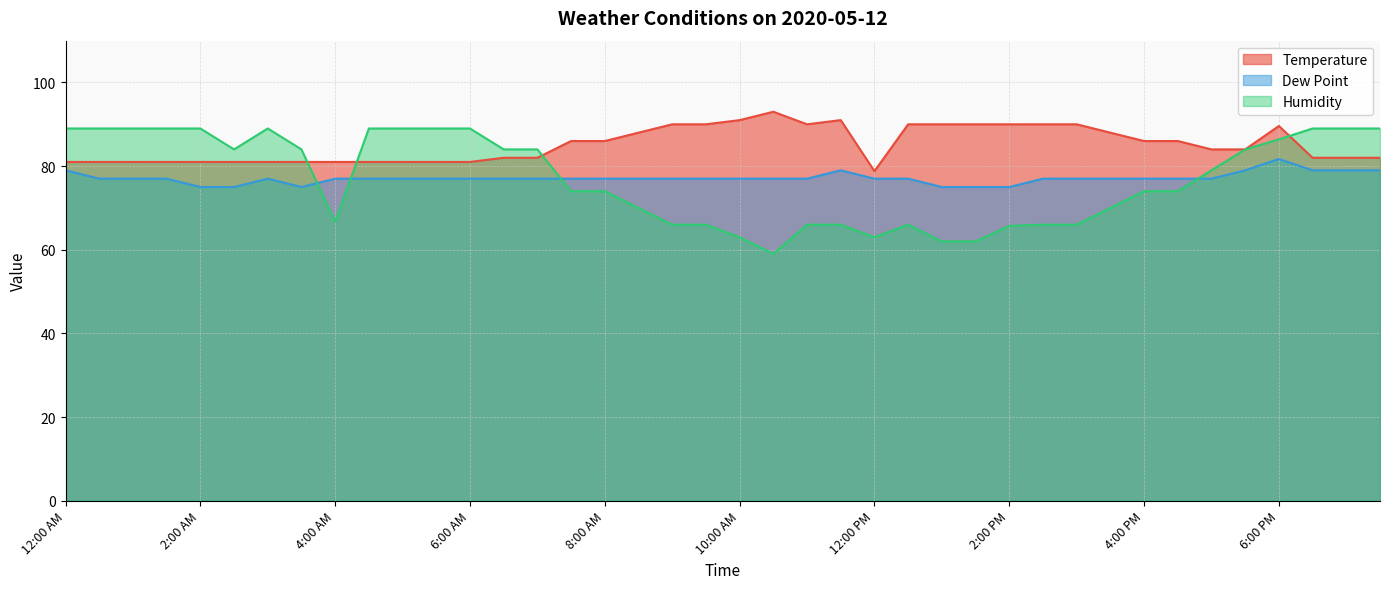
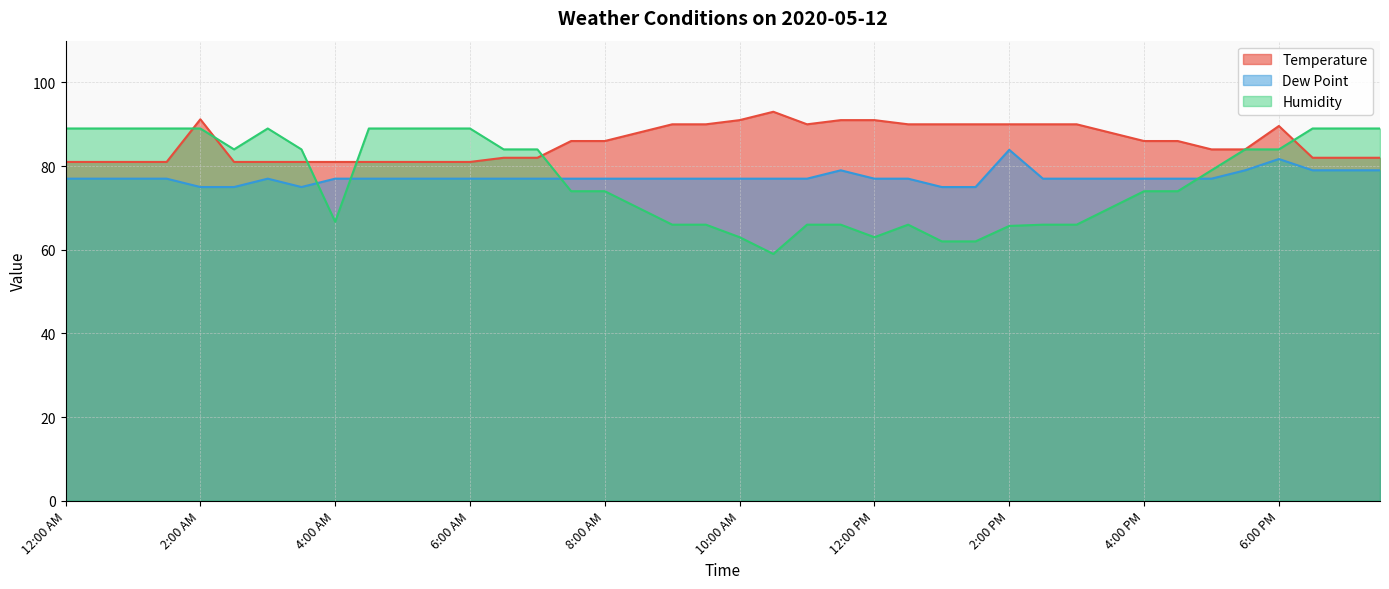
Dew Point, 12:00 AM: 79 -> 77
Temperature, 2:00 AM: 81 -> 91
Temperature, 12:00 PM: 79 -> 91
Dew Point, 2:00 PM: 75 -> 84
Humidity, 6:00 PM: 86 -> 84
